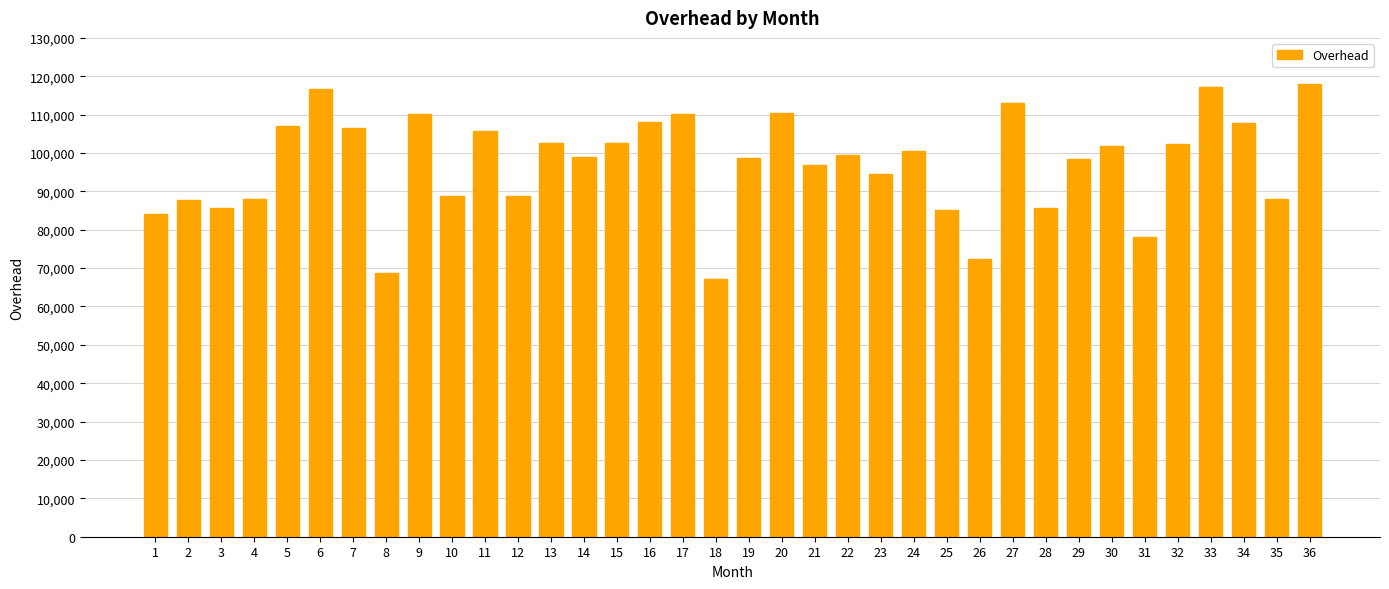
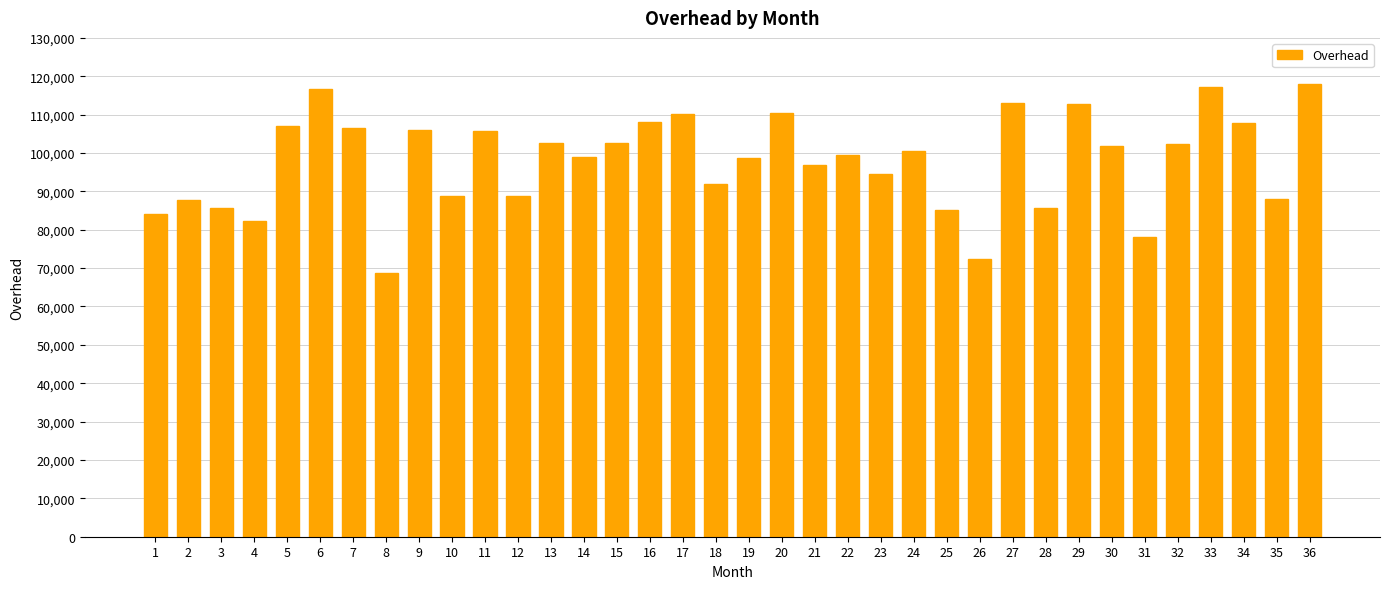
4: 88,000 -> 82,000
9: 110,000 -> 106,000
18: 67,000 -> 92,000
29: 98,000 -> 113,000
